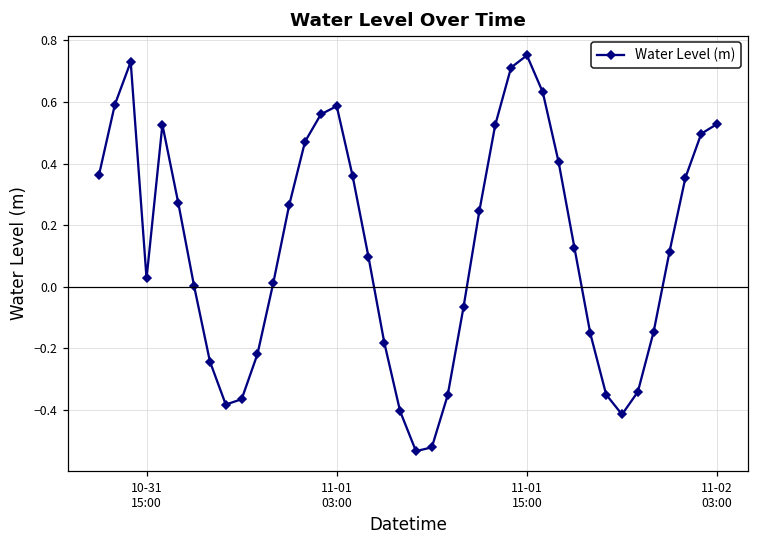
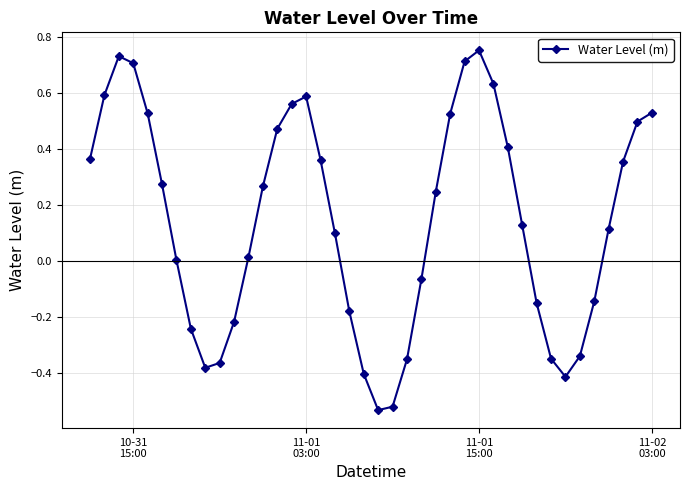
10-31 15:00: 0.03 -> 0.71
